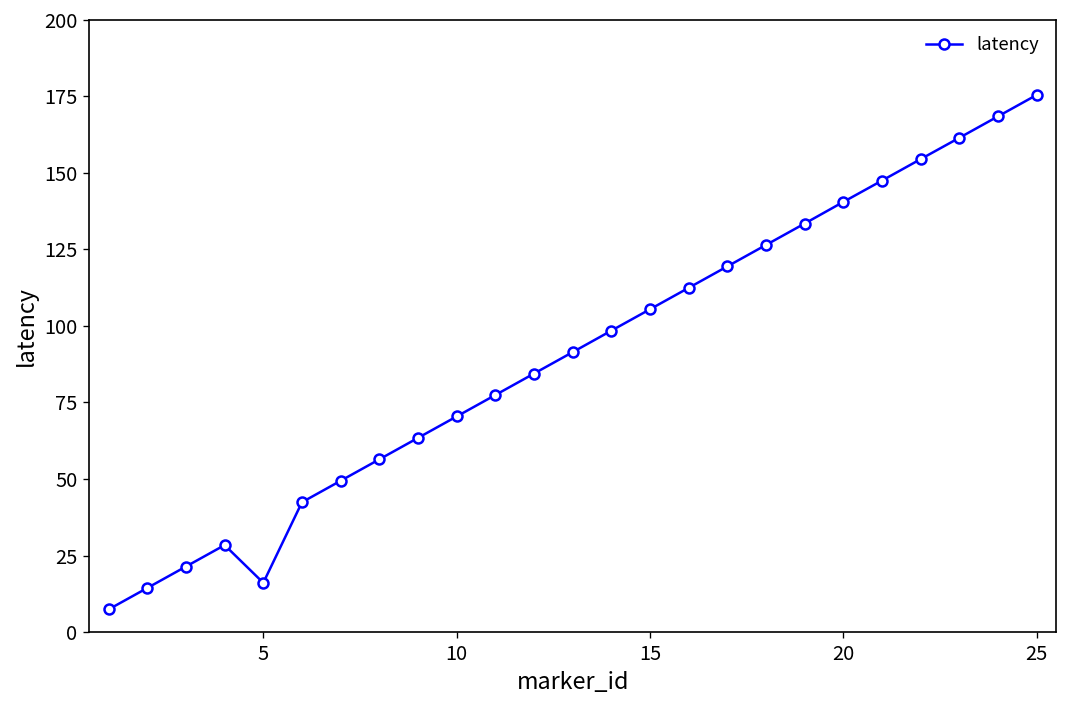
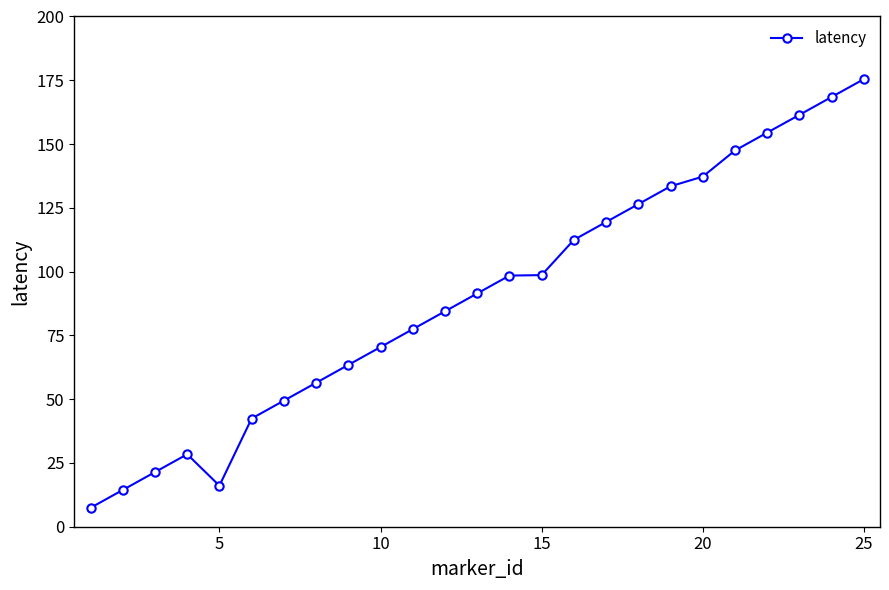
15: 105 -> 99
20: 141 -> 137
